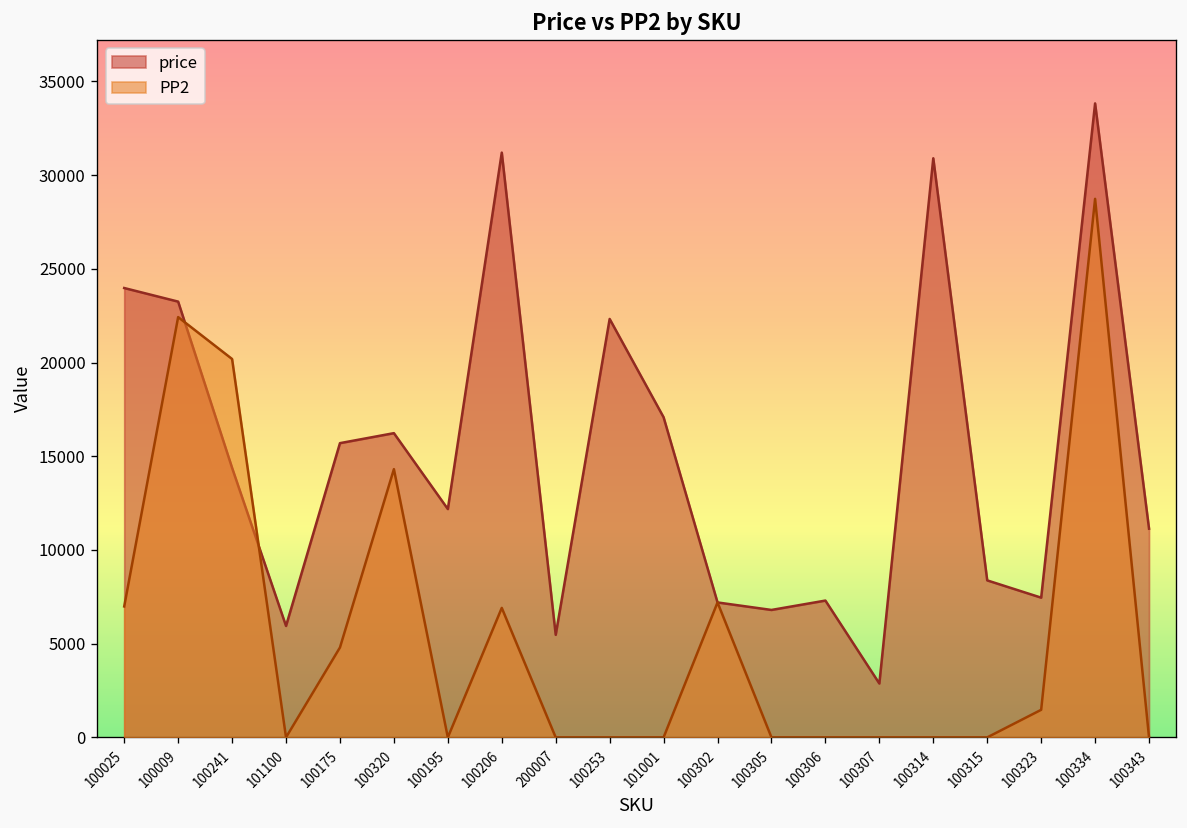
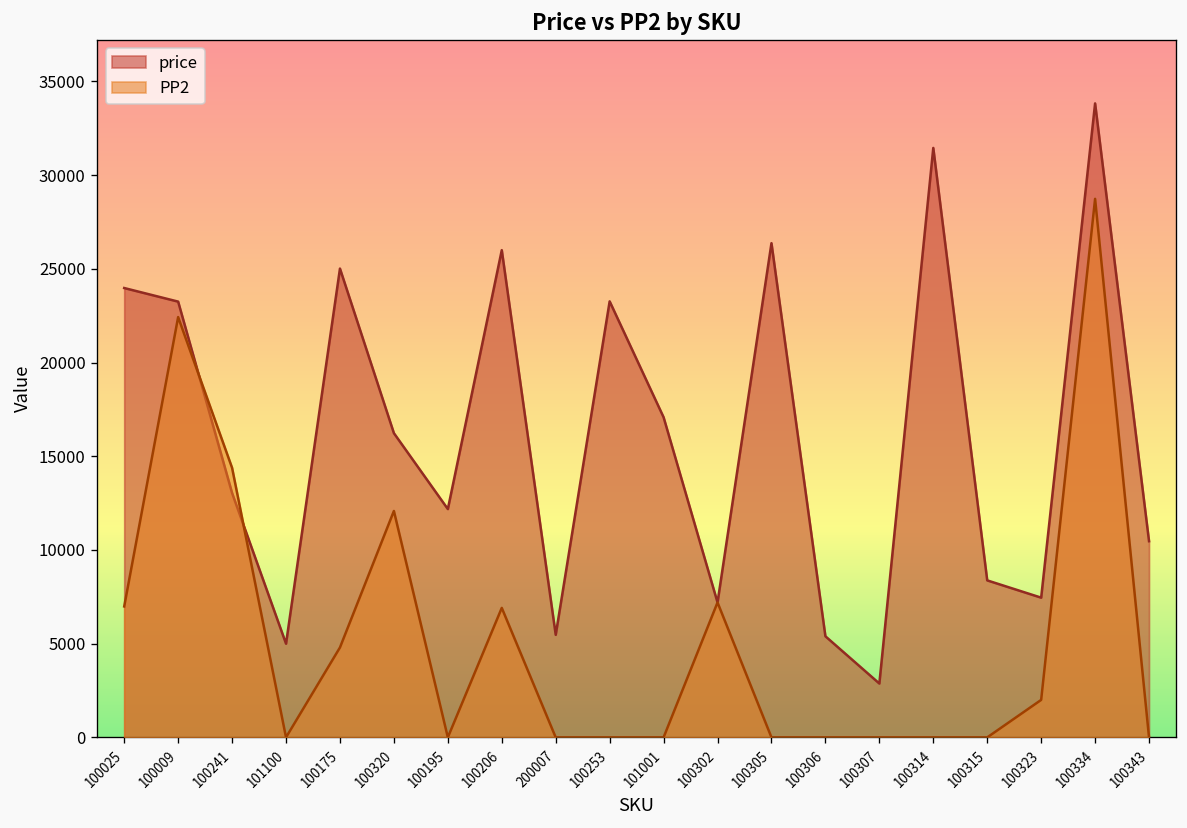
price, 100241: 14400 -> 13000
PP2, 100241: 20200 -> 14400
price, 101100: 5900 -> 5000
price, 100175: 15700 -> 25000
PP2, 100320: 14300 -> 12100
price, 100206: 31200 -> 26000
price, 100253: 22300 -> 23300
price, 100305: 6800 -> 26400
price, 100306: 7300 -> 5400
price, 100314: 30900 -> 31500
PP2, 100323: 1500 -> 2000
price, 100343: 11100 -> 10500
